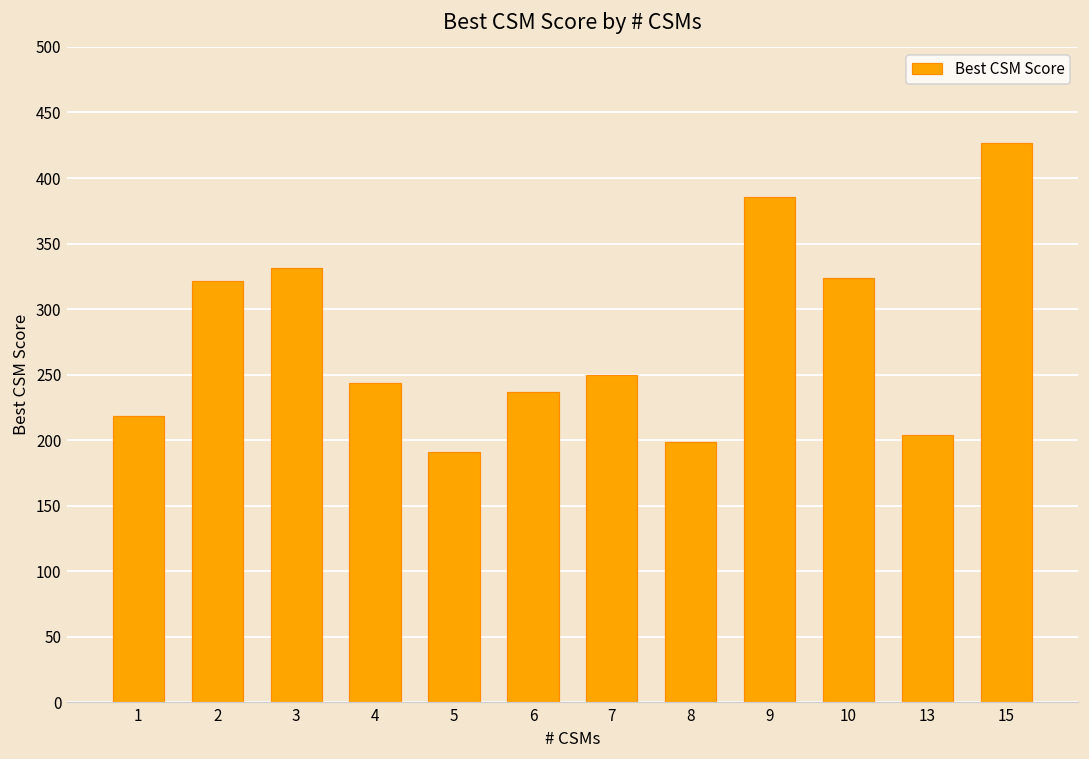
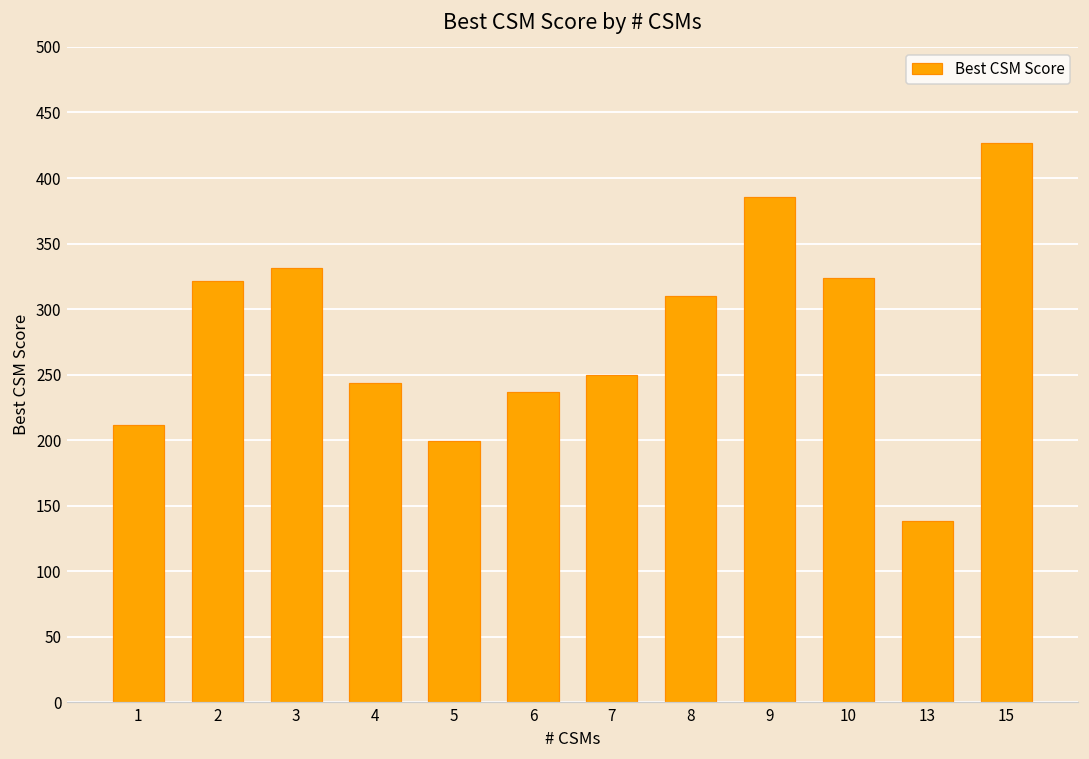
1: 219 -> 212
5: 191 -> 200
8: 199 -> 310
13: 204 -> 138
